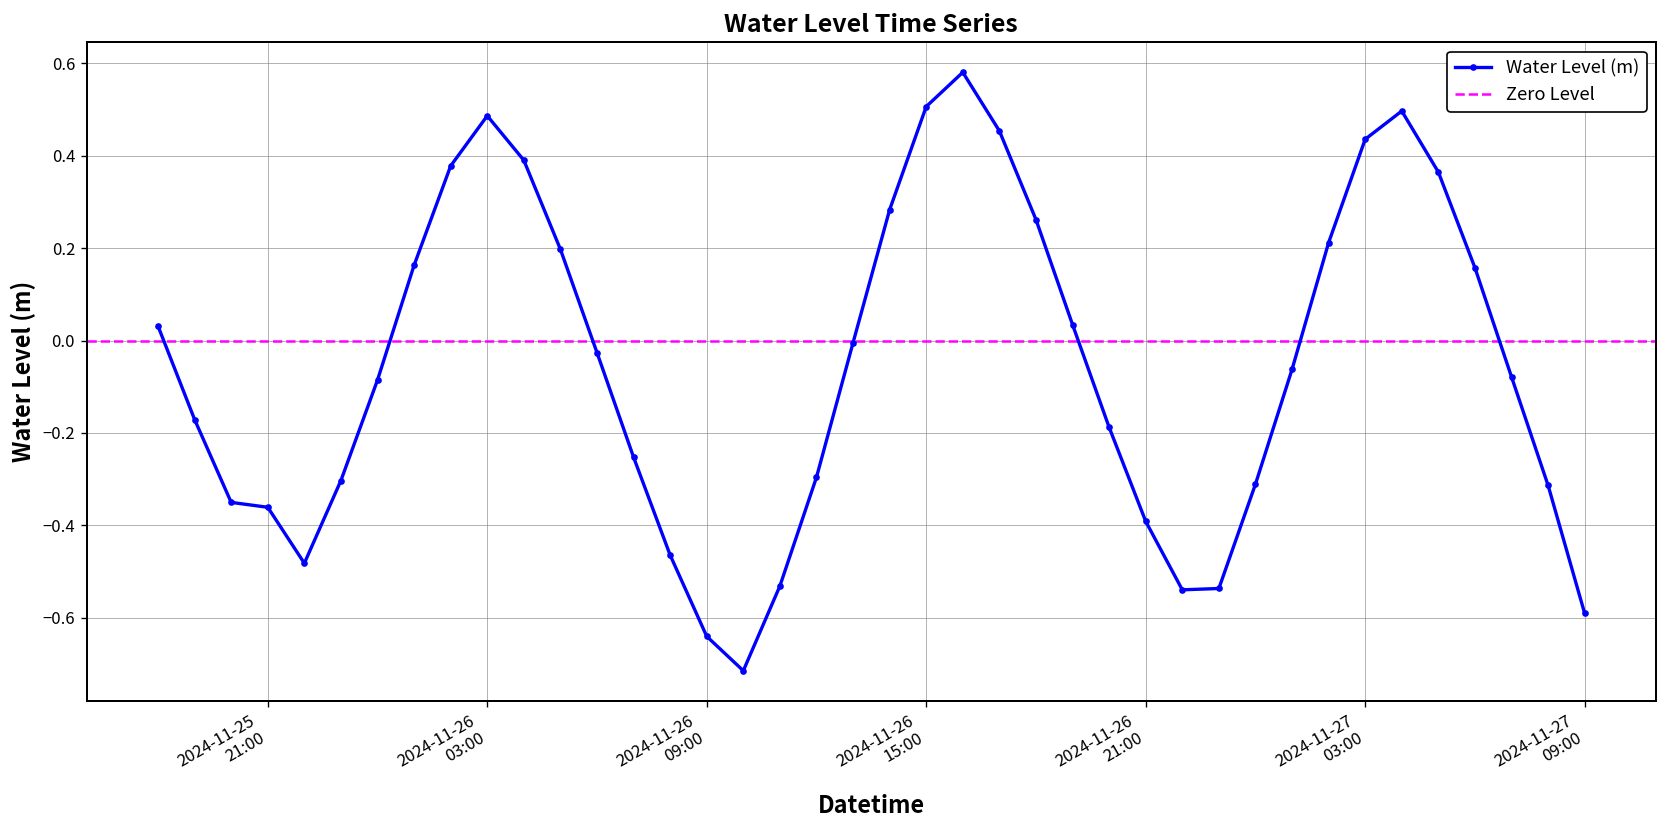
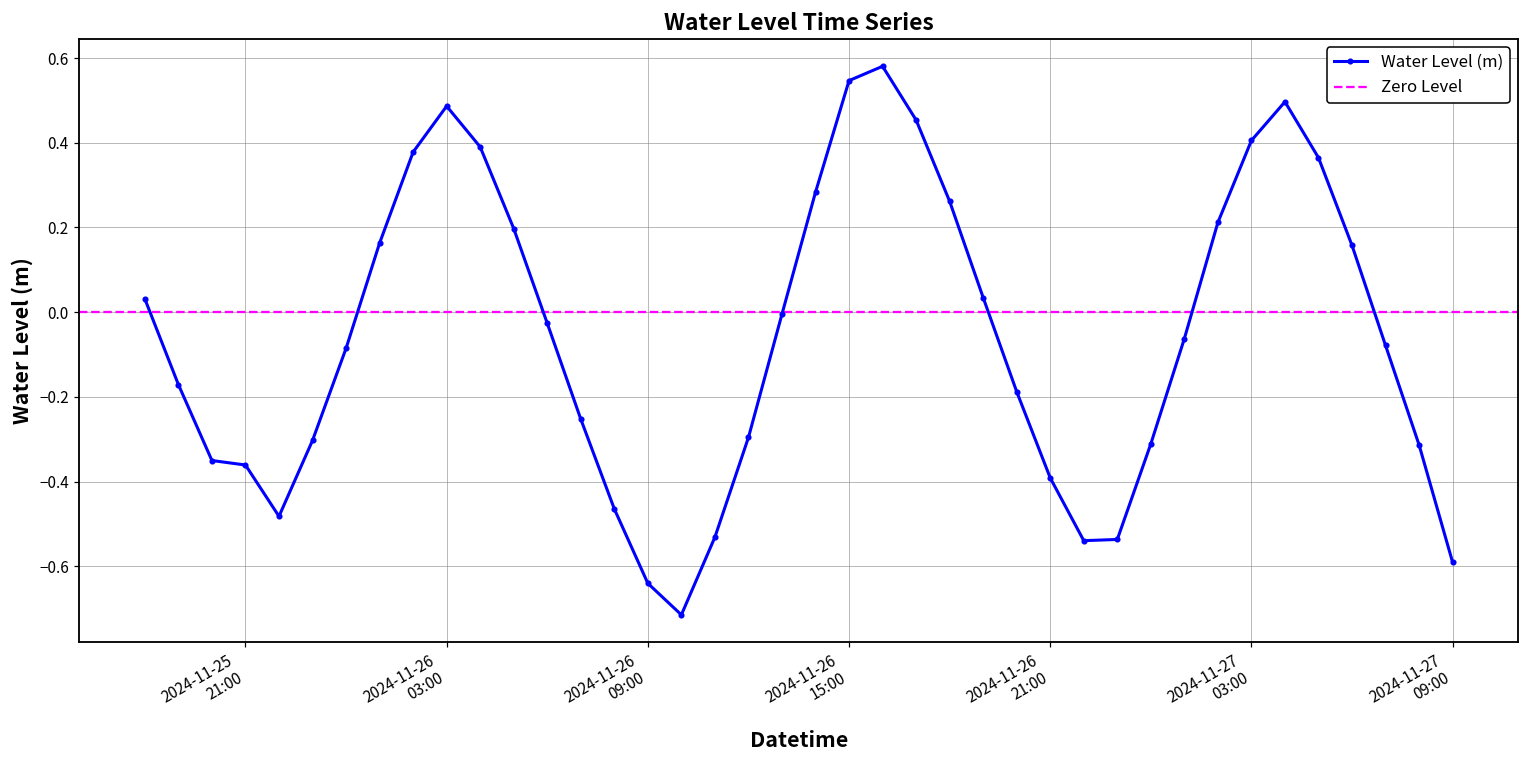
2024-11-26 15:00: 0.51 -> 0.55
2024-11-27 03:00: 0.44 -> 0.41
